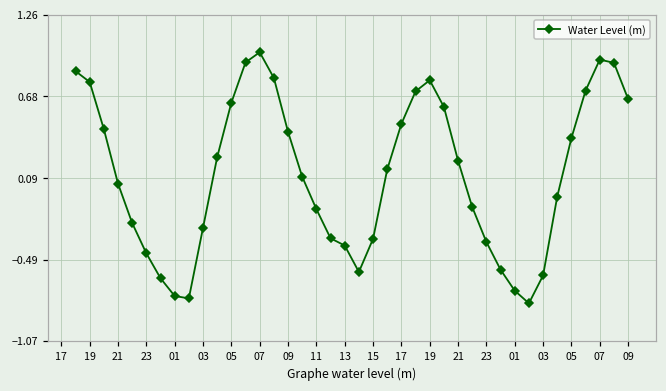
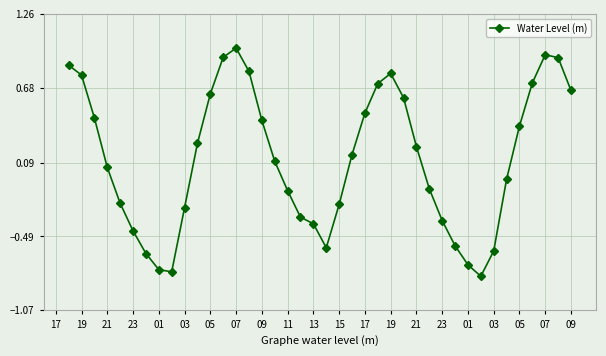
15: -0.34 -> -0.24
